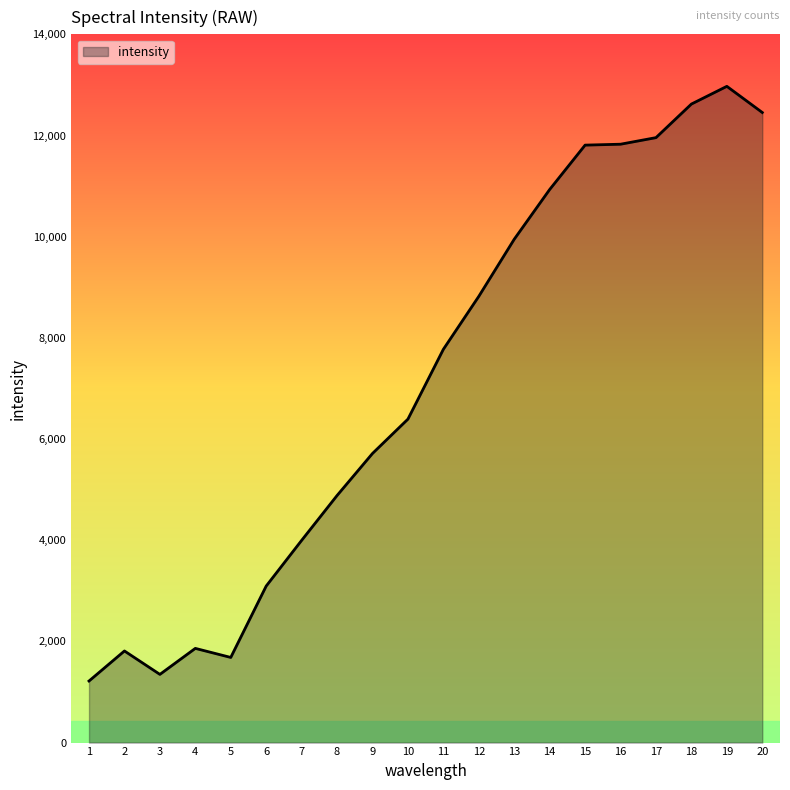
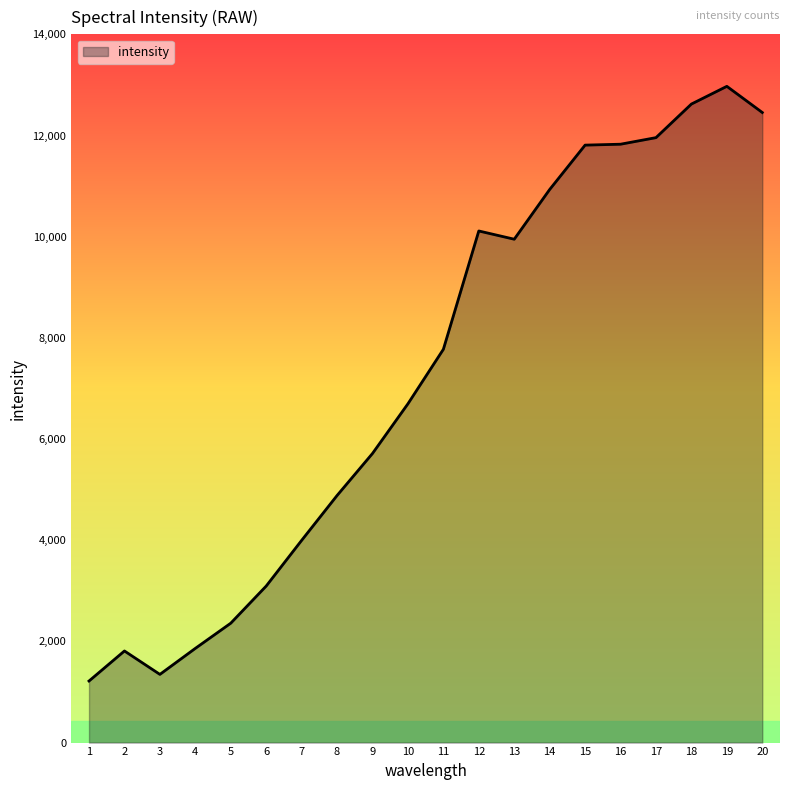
5: 1,700 -> 2,400
10: 6,400 -> 6,700
12: 8,800 -> 10,100
